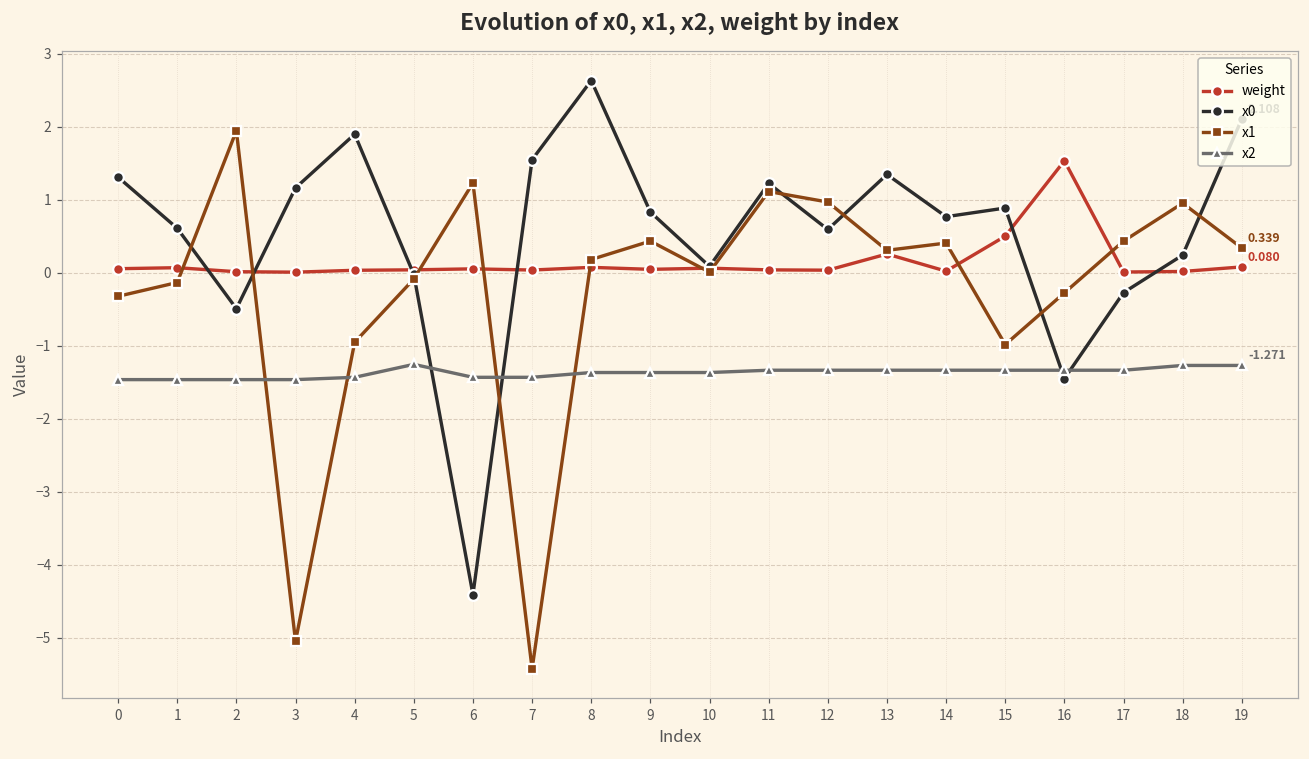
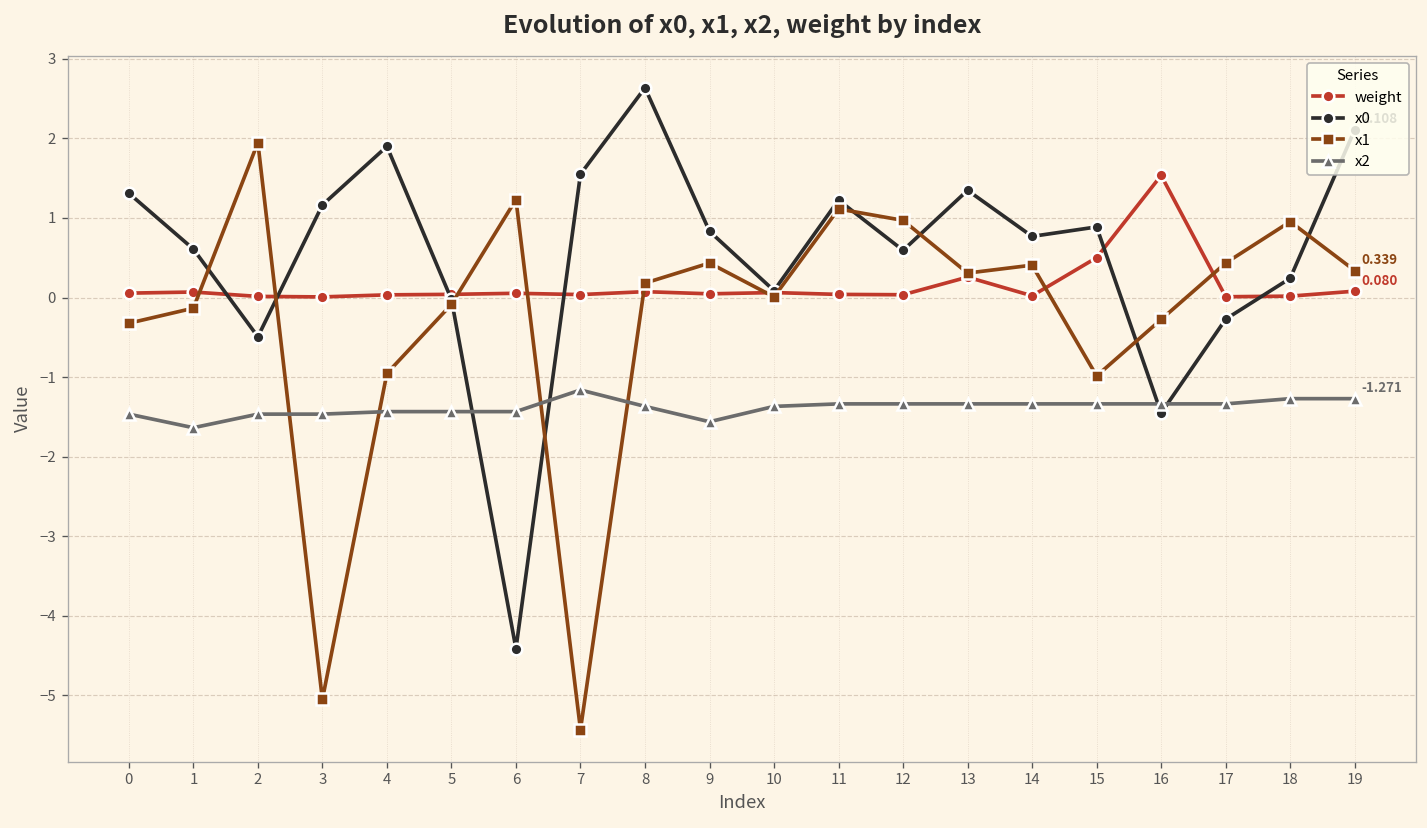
x2, 1: -1.5 -> -1.6
x2, 5: -1.3 -> -1.4
x2, 7: -1.4 -> -1.2
x2, 9: -1.4 -> -1.6
